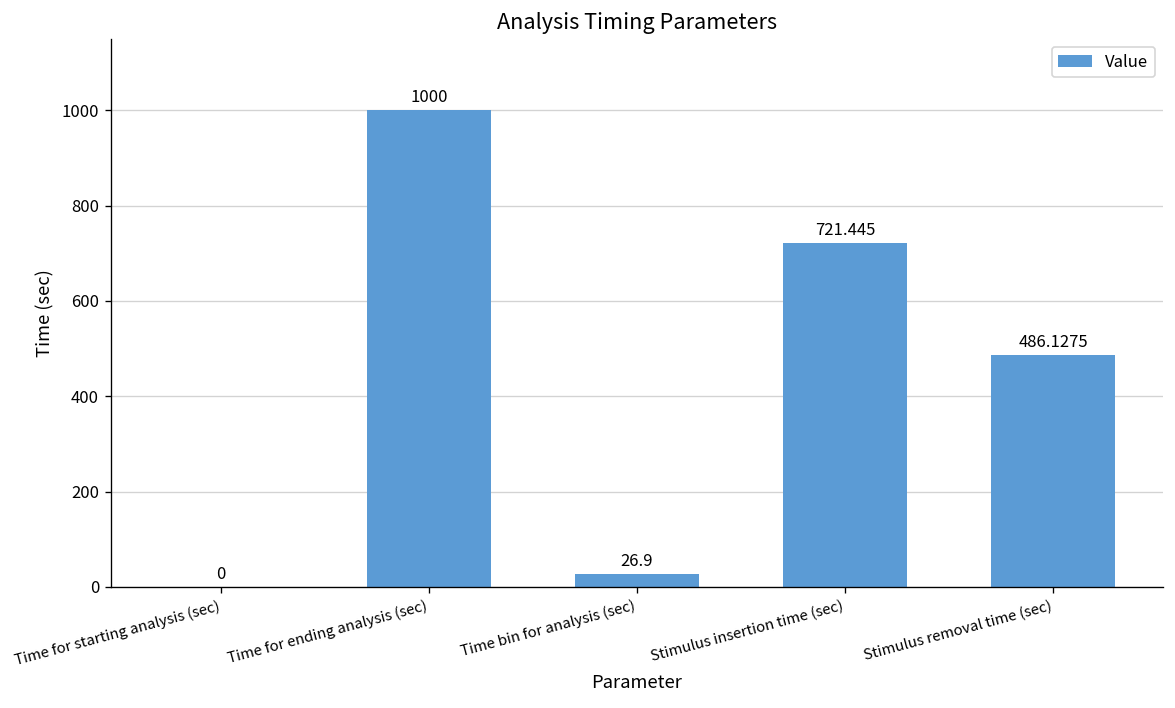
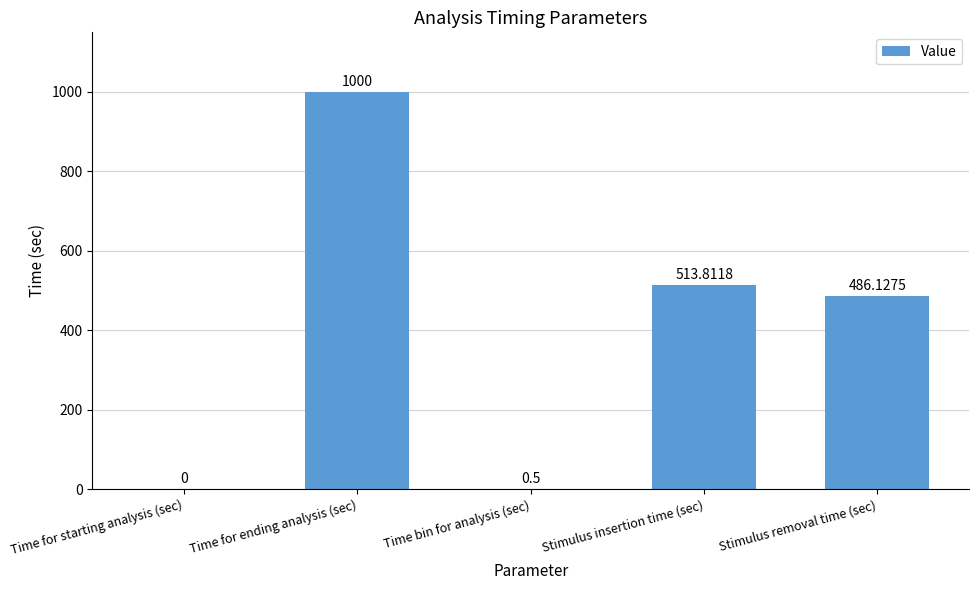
Time bin for analysis (sec): 26.9 -> 0.5
Stimulus insertion time (sec): 721.445 -> 513.8118
